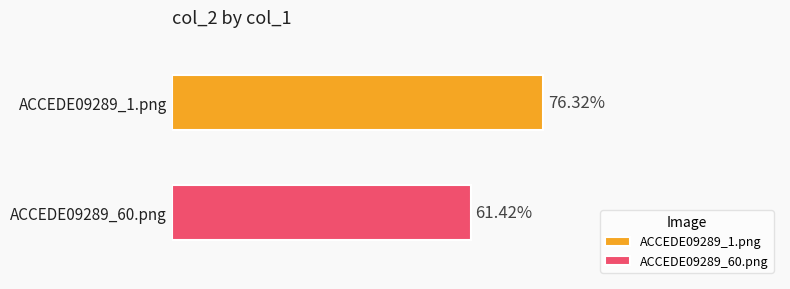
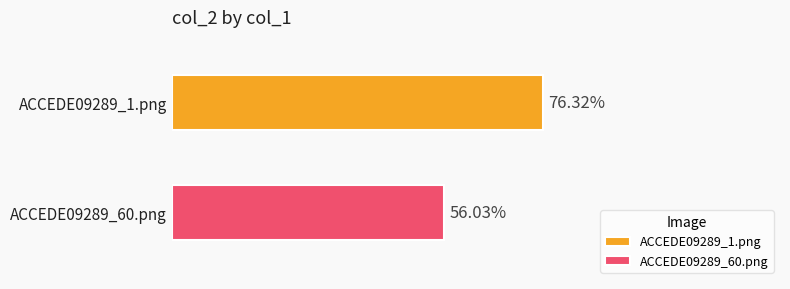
ACCEDE09289_60.png: 61.42% -> 56.03%
